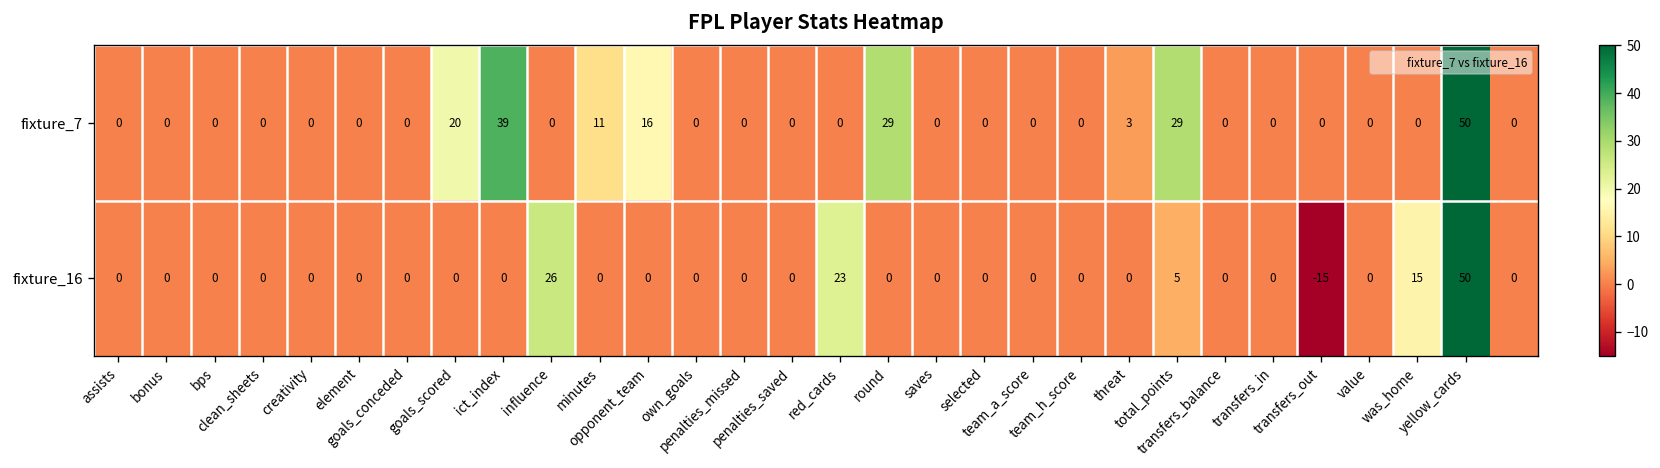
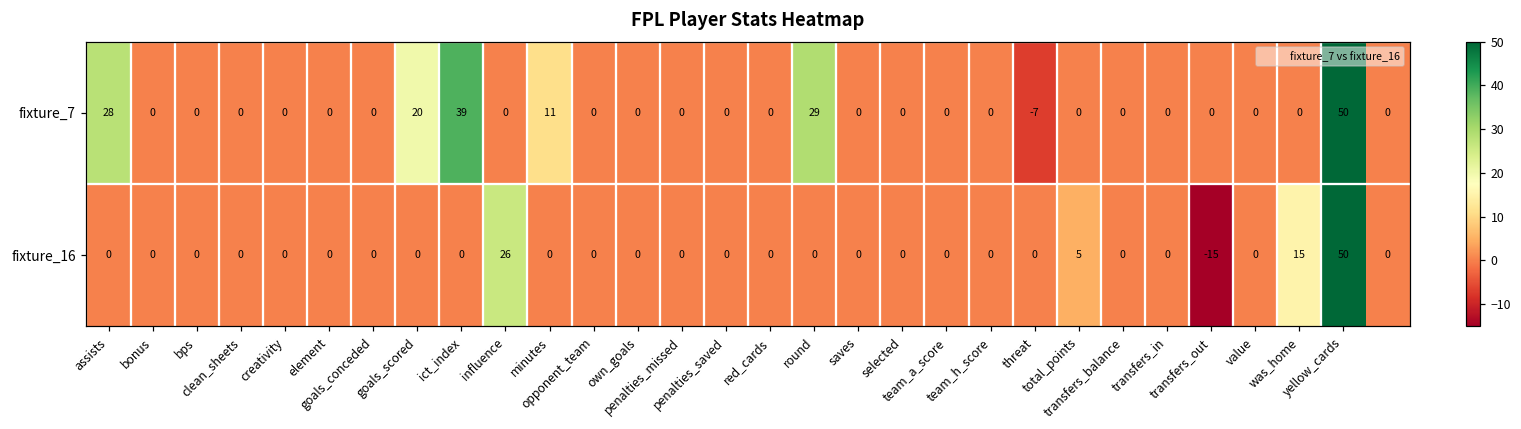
fixture_7, assists: 0 -> 28
fixture_7, opponent_team: 16 -> 0
fixture_7, threat: 3 -> -7
fixture_7, total_points: 29 -> 0
fixture_16, red_cards: 23 -> 0
